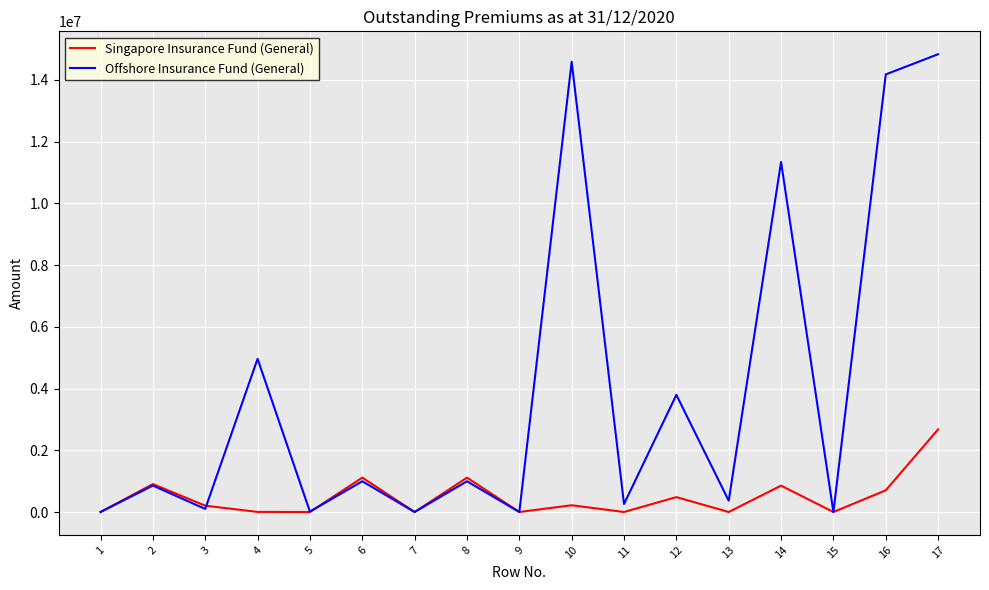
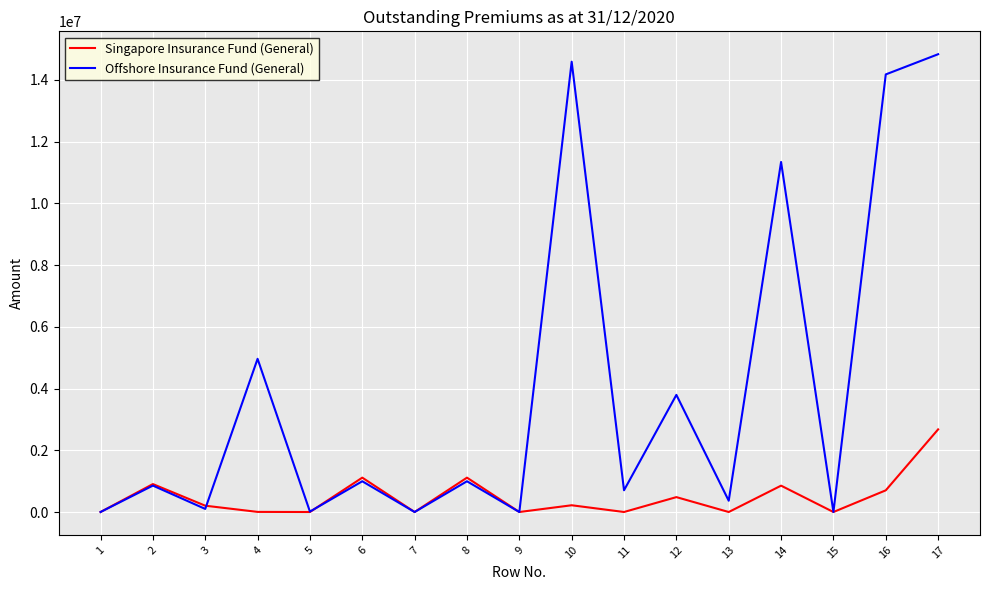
Offshore Insurance Fund (General), 11: 300000 -> 700000
